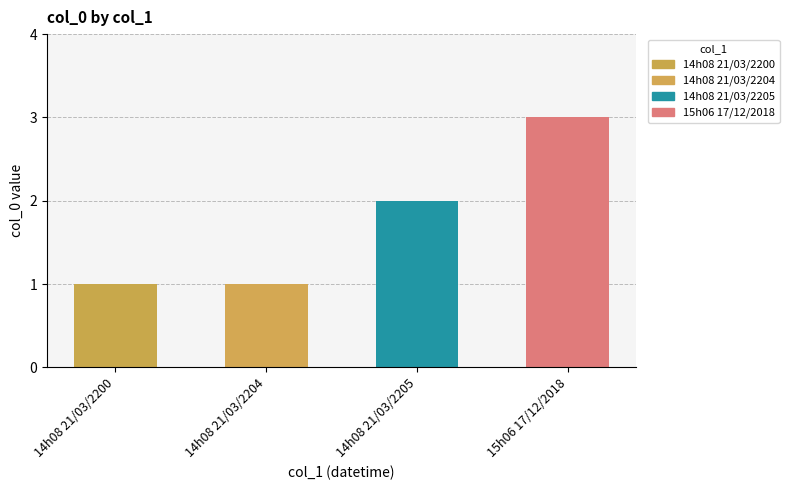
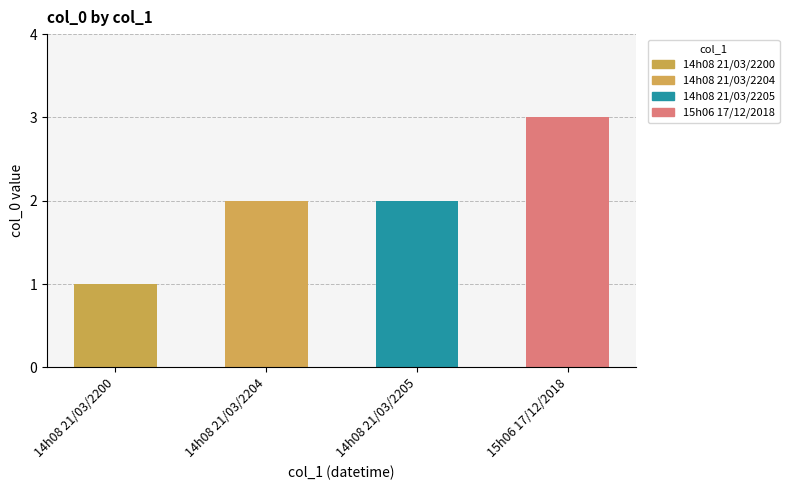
14h08 21/03/2204: 1 -> 2
